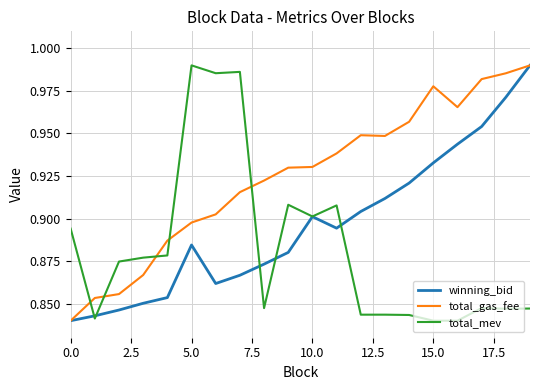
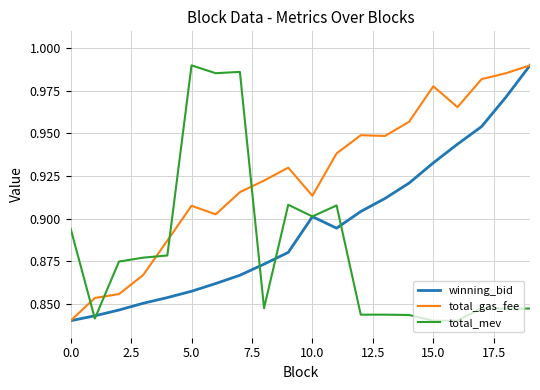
winning_bid, 5.0: 0.884 -> 0.857
total_gas_fee, 5.0: 0.898 -> 0.908
total_gas_fee, 10.0: 0.930 -> 0.913
